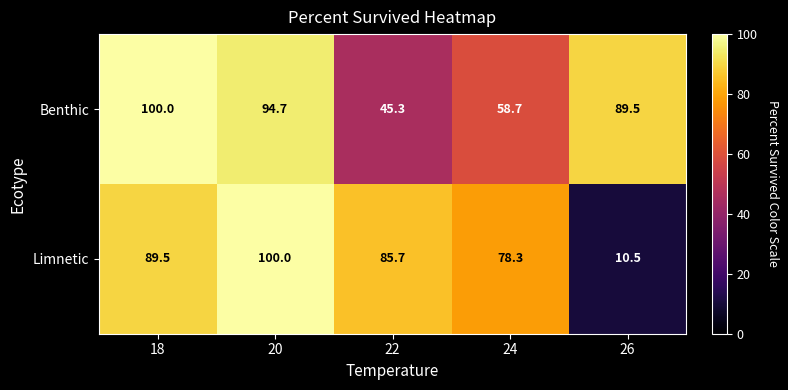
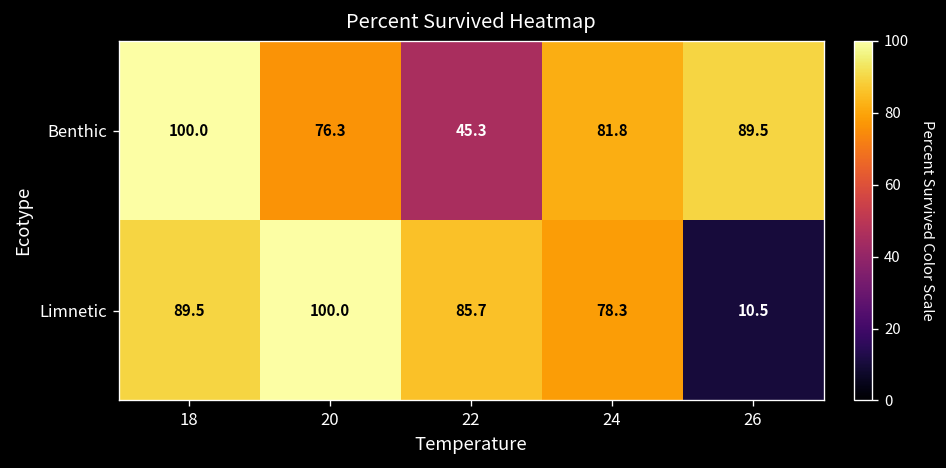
Benthic, 20: 94.7 -> 76.3
Benthic, 24: 58.7 -> 81.8
